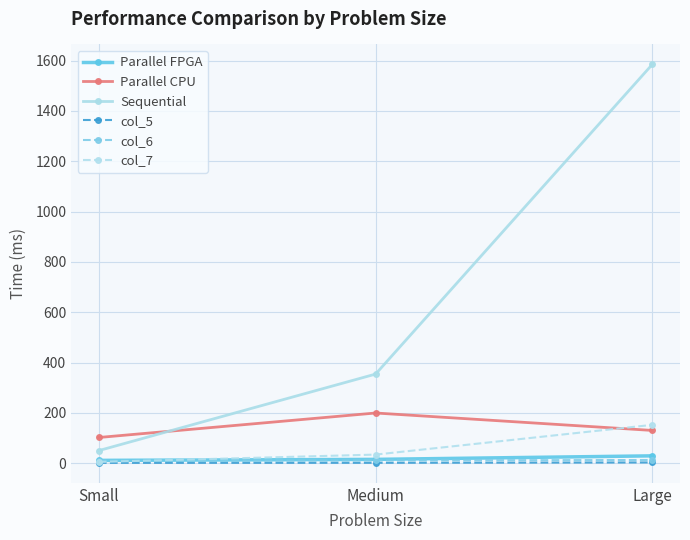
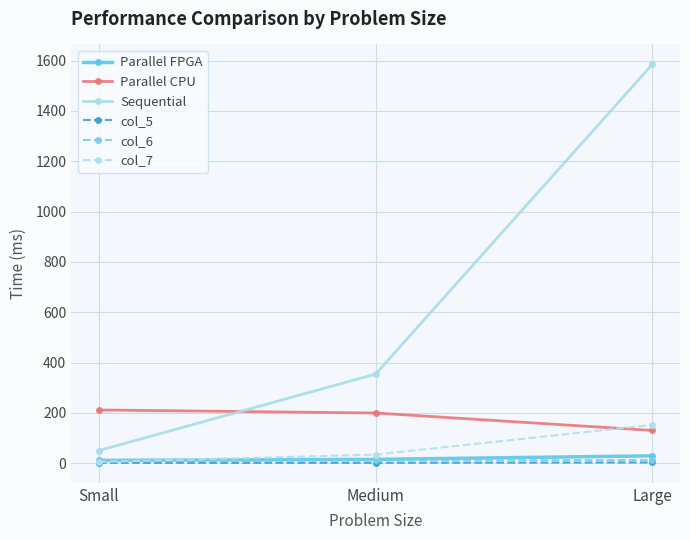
Parallel CPU, Small: 100 -> 210
